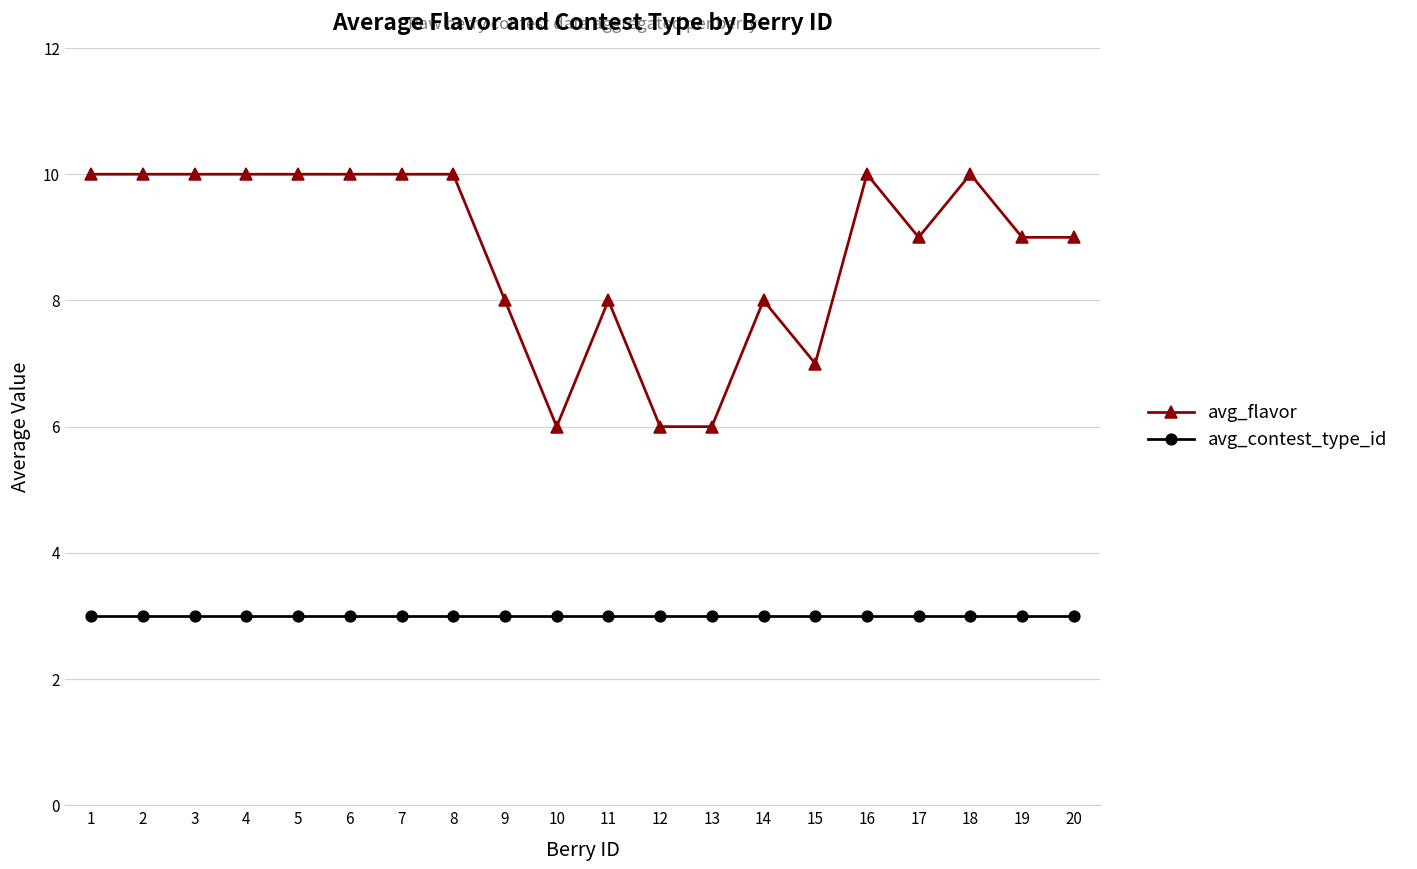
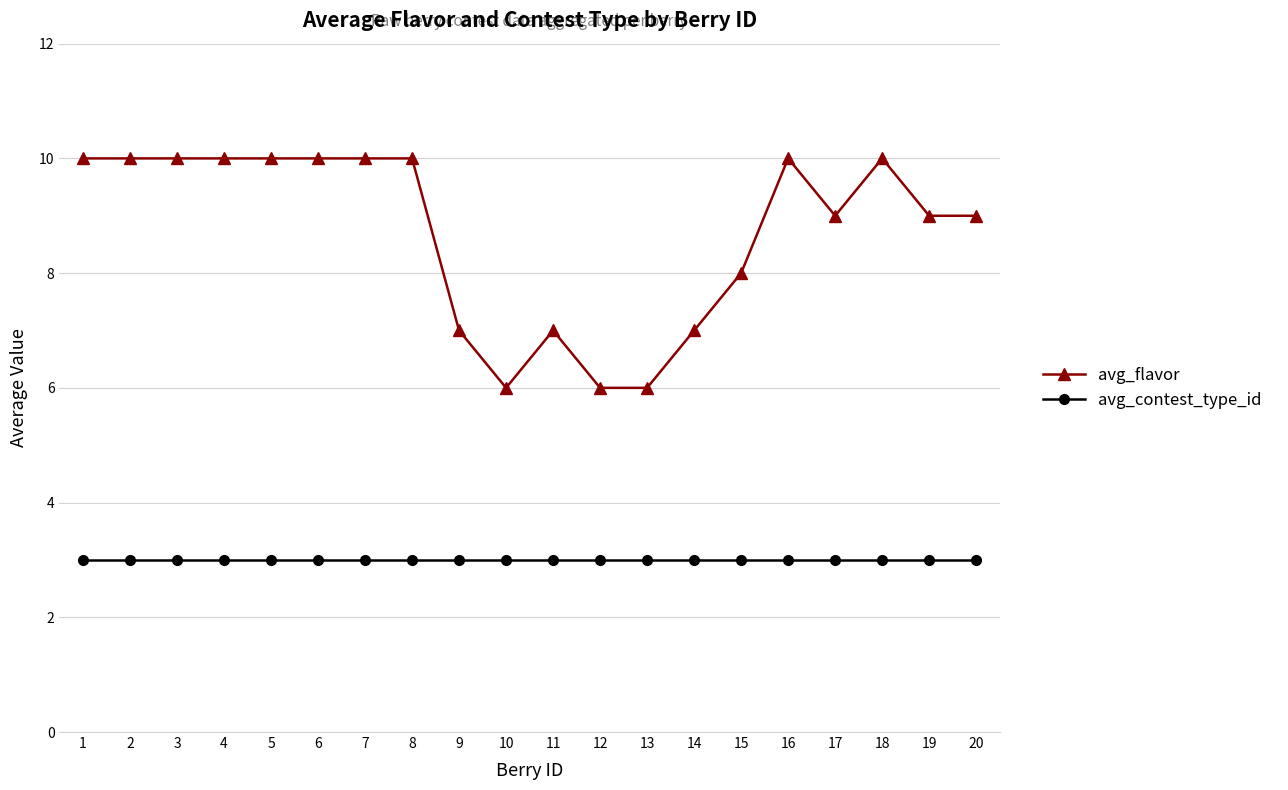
avg_flavor, 9: 8 -> 7
avg_flavor, 11: 8 -> 7
avg_flavor, 14: 8 -> 7
avg_flavor, 15: 7 -> 8
